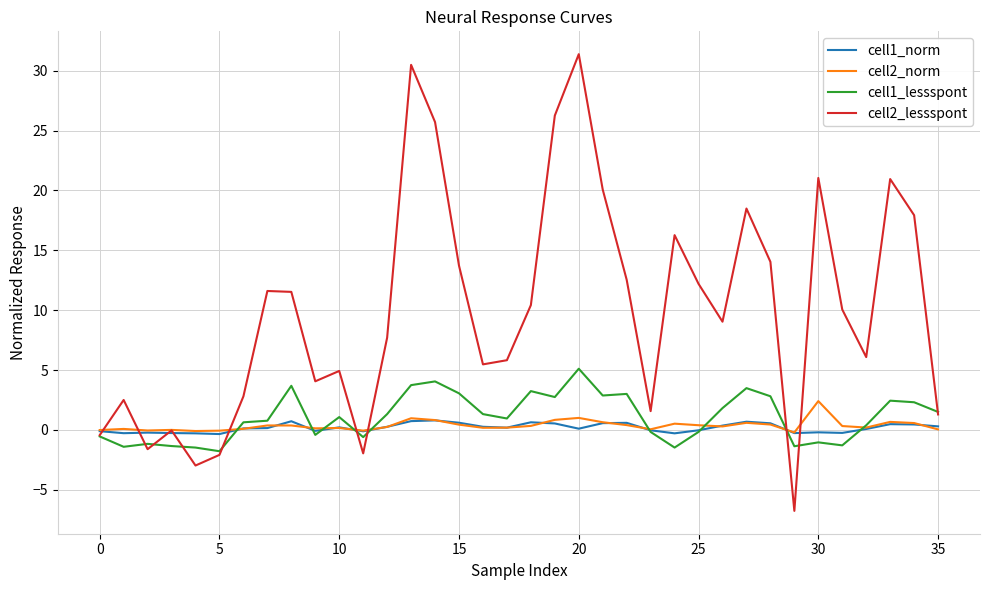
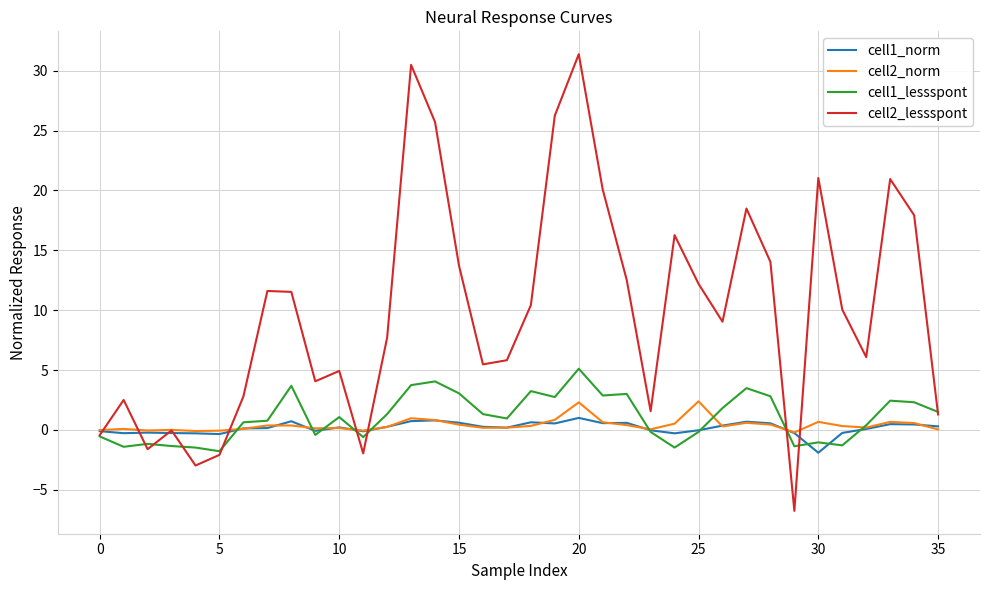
cell1_norm, 20: 0.1 -> 1.0
cell2_norm, 20: 1.0 -> 2.3
cell2_norm, 25: 0.4 -> 2.4
cell1_norm, 30: -0.2 -> -1.9
cell2_norm, 30: 2.4 -> 0.7
